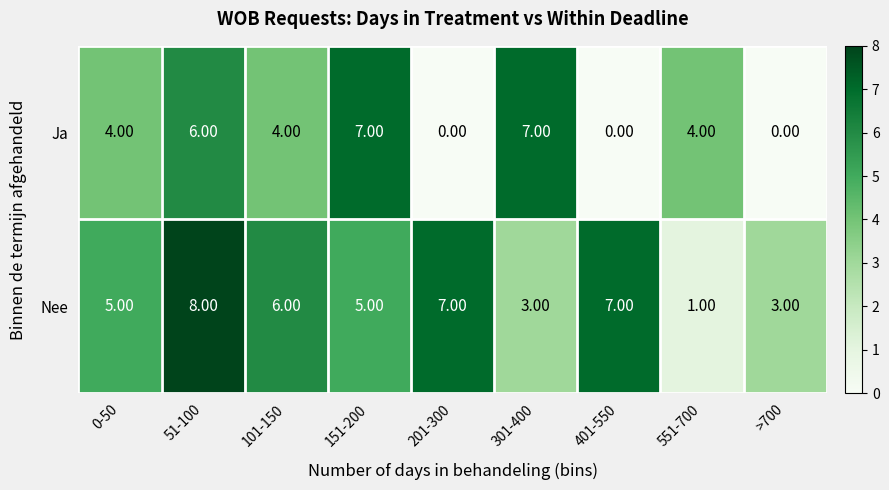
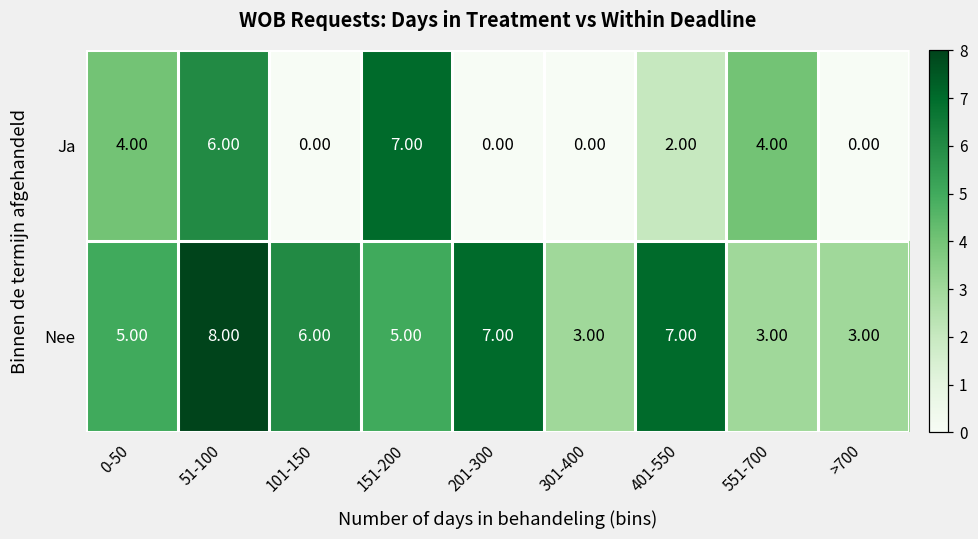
Ja, 101-150: 4.00 -> 0.00
Ja, 301-400: 7.00 -> 0.00
Ja, 401-550: 0.00 -> 2.00
Nee, 551-700: 1.00 -> 3.00
